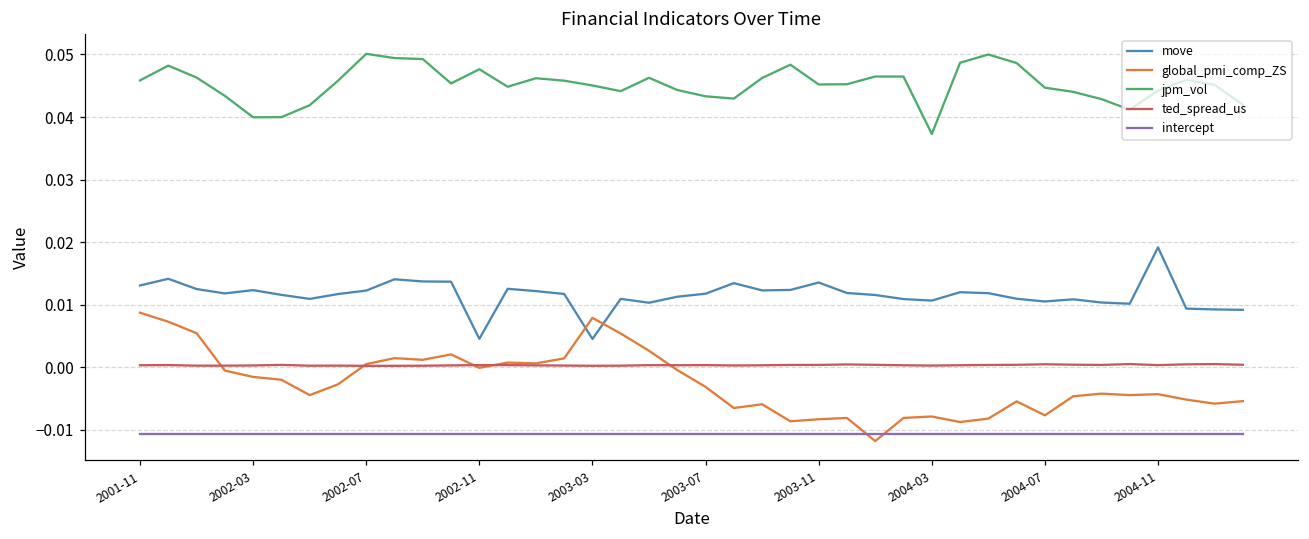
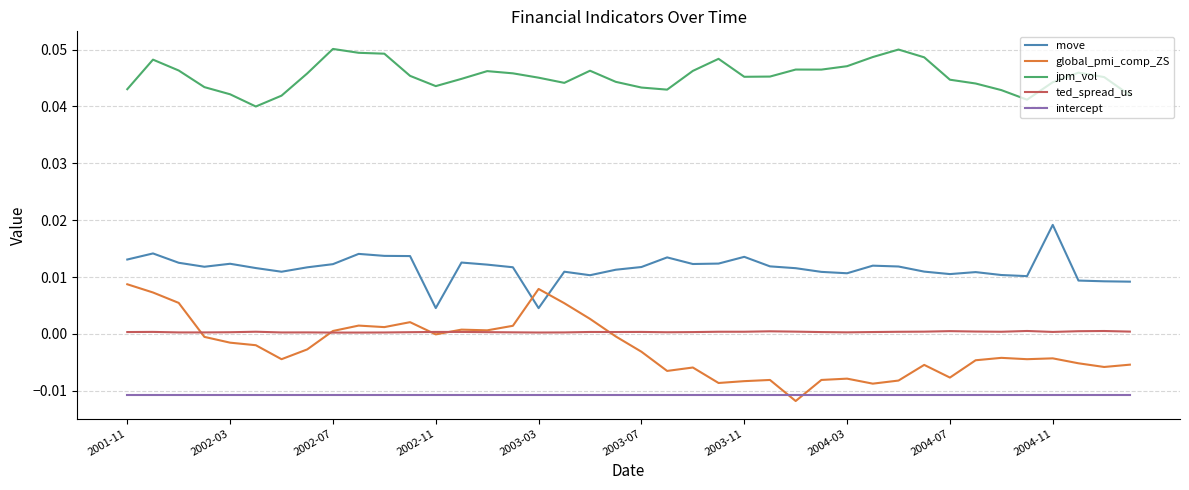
jpm_vol, 2001-11: 0.046 -> 0.043
jpm_vol, 2002-03: 0.040 -> 0.042
jpm_vol, 2002-11: 0.048 -> 0.044
jpm_vol, 2004-03: 0.037 -> 0.047
